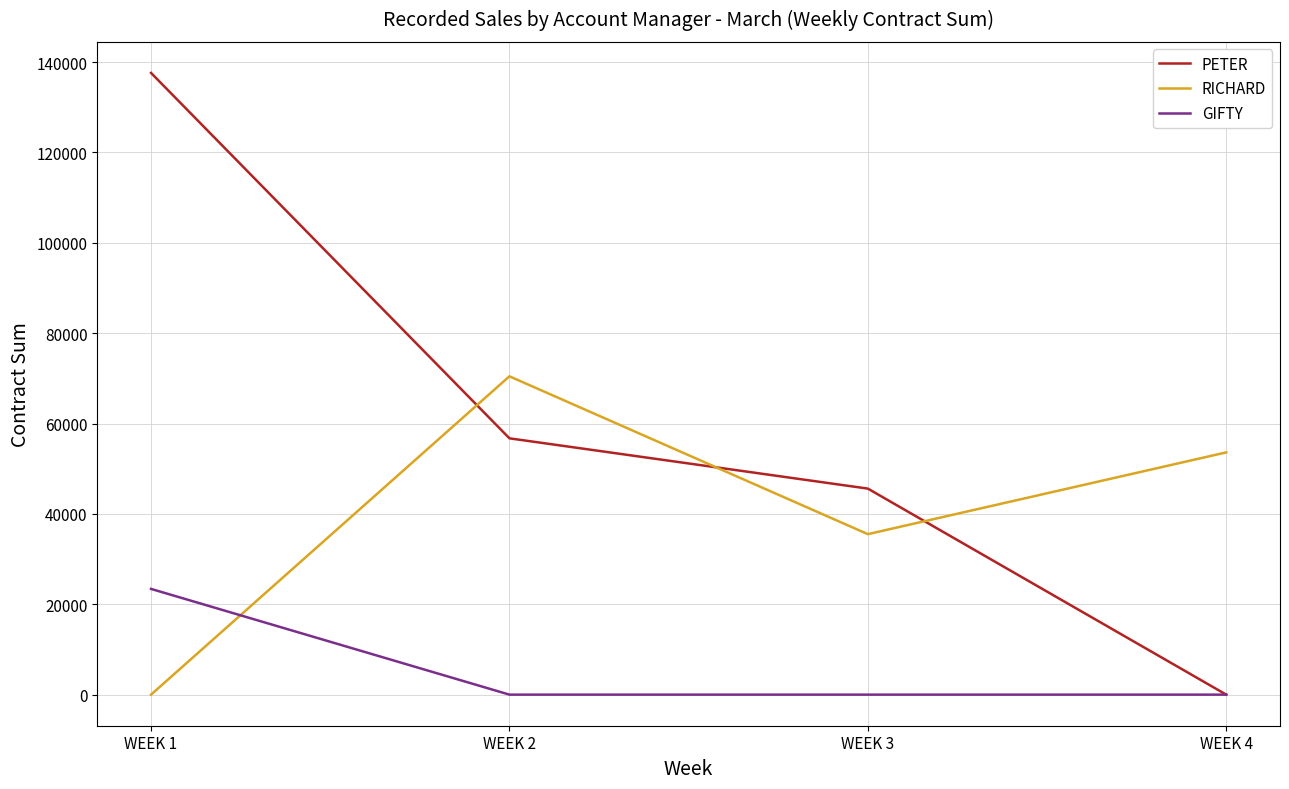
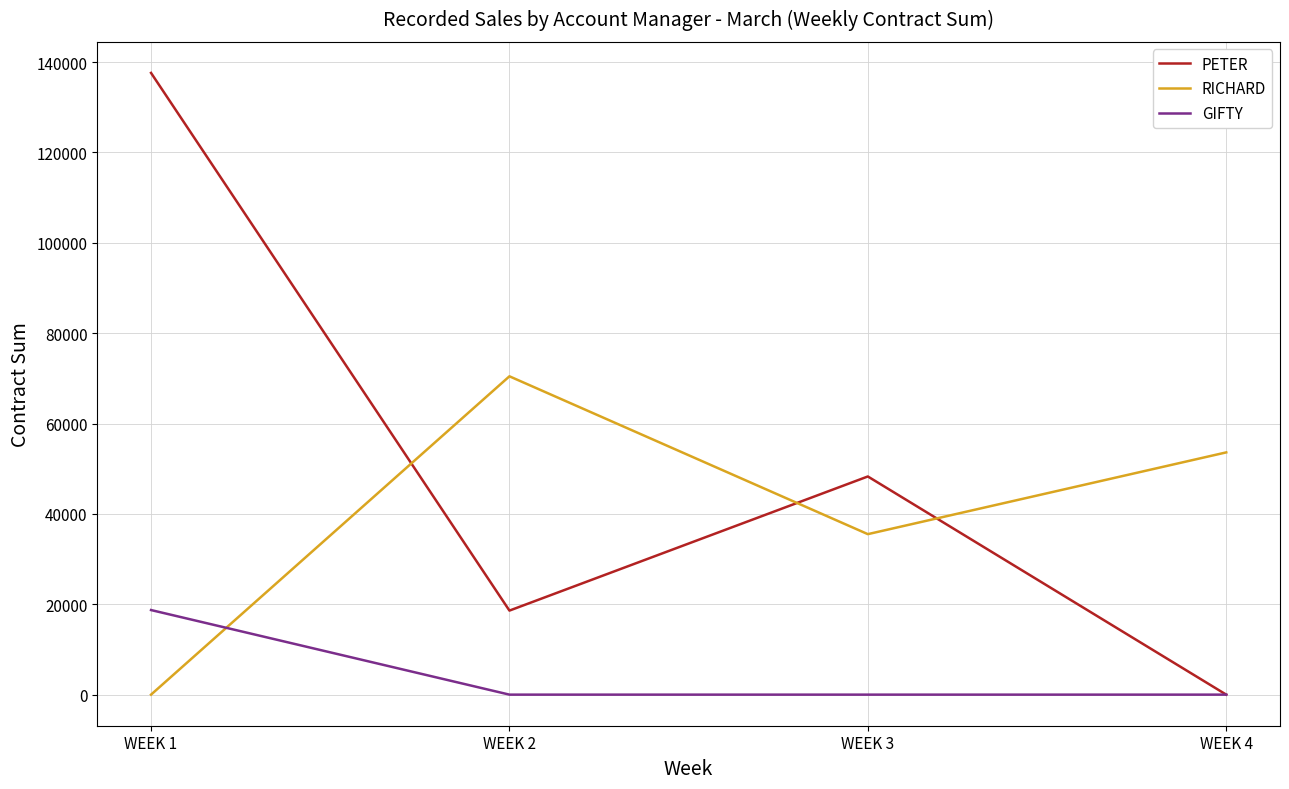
GIFTY, WEEK 1: 23000 -> 19000
PETER, WEEK 2: 57000 -> 19000
PETER, WEEK 3: 46000 -> 48000
